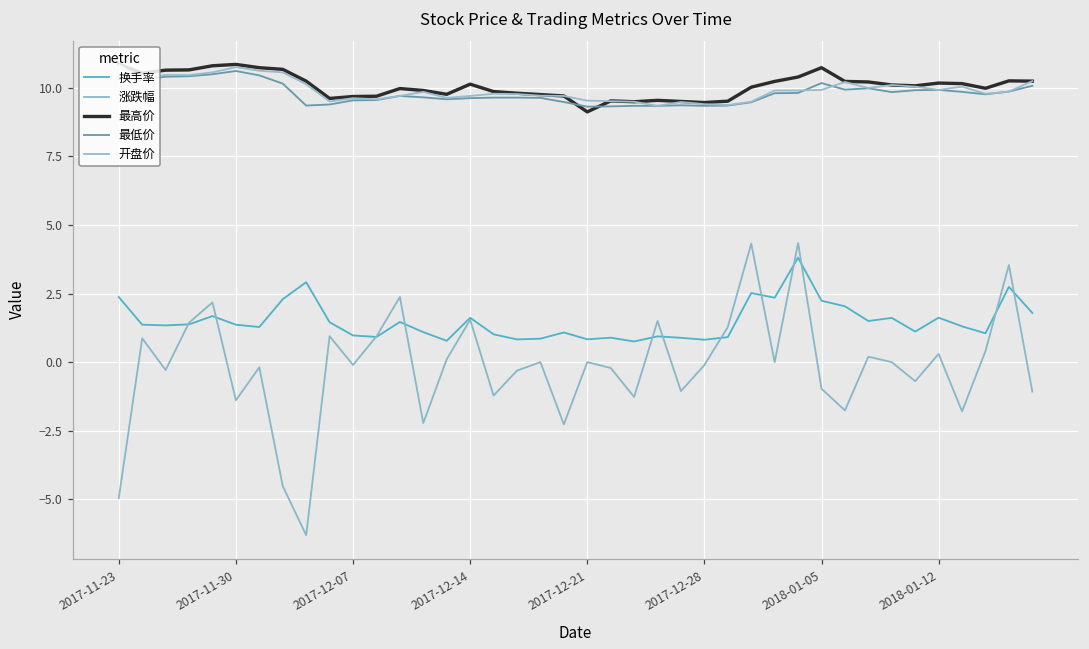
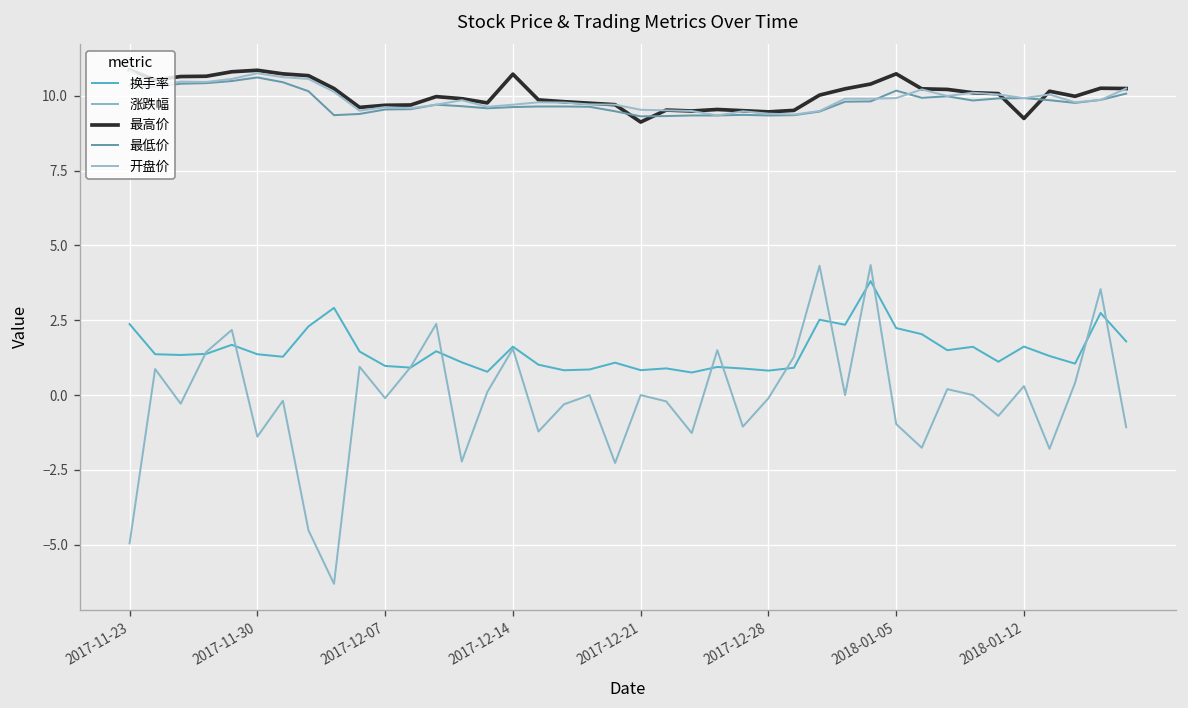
最高价, 2017-12-14: 10.1 -> 10.7
最高价, 2018-01-12: 10.2 -> 9.2
